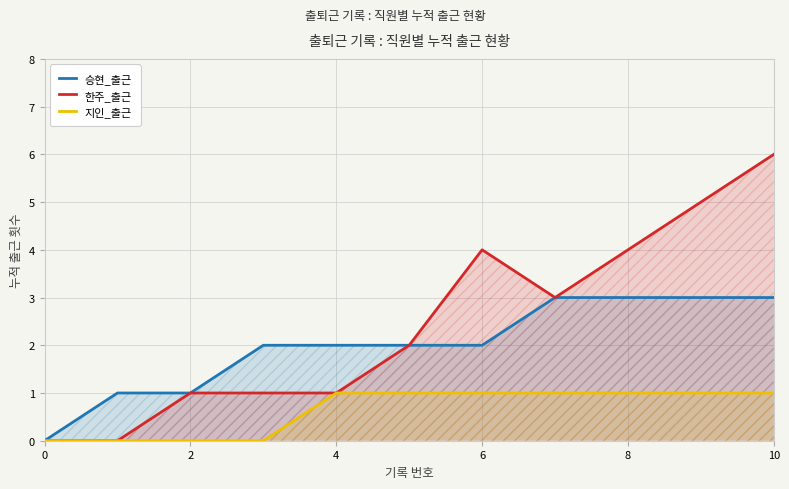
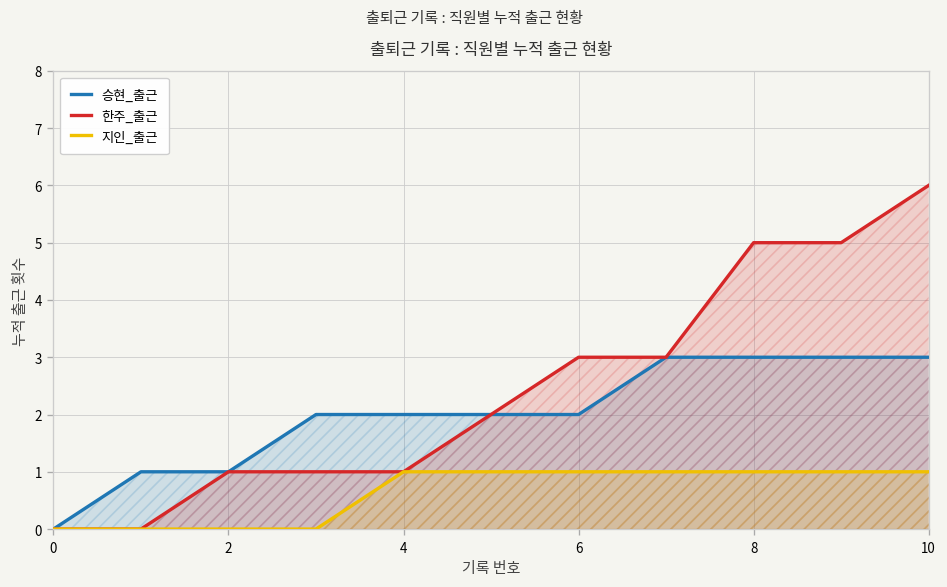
한주_출근, 6: 4 -> 3
한주_출근, 8: 4 -> 5
